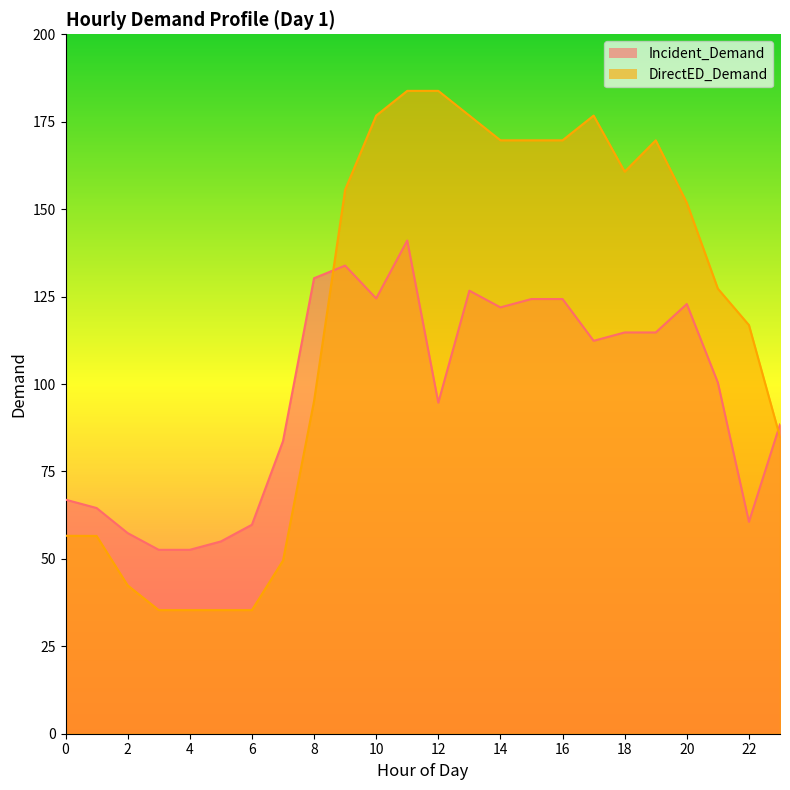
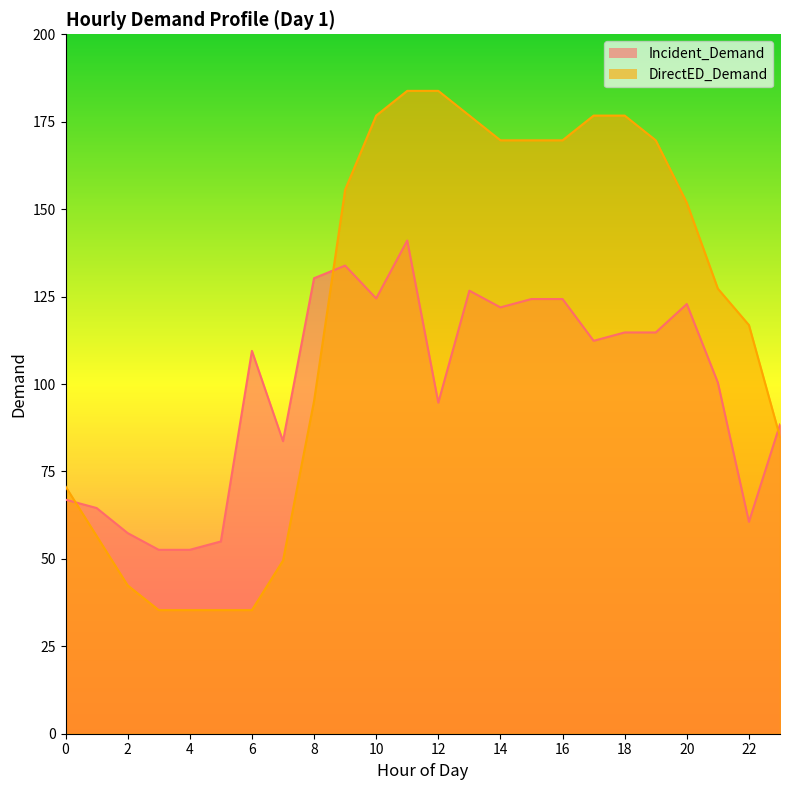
DirectED_Demand, 0: 57 -> 71
Incident_Demand, 6: 60 -> 109
DirectED_Demand, 18: 161 -> 177
